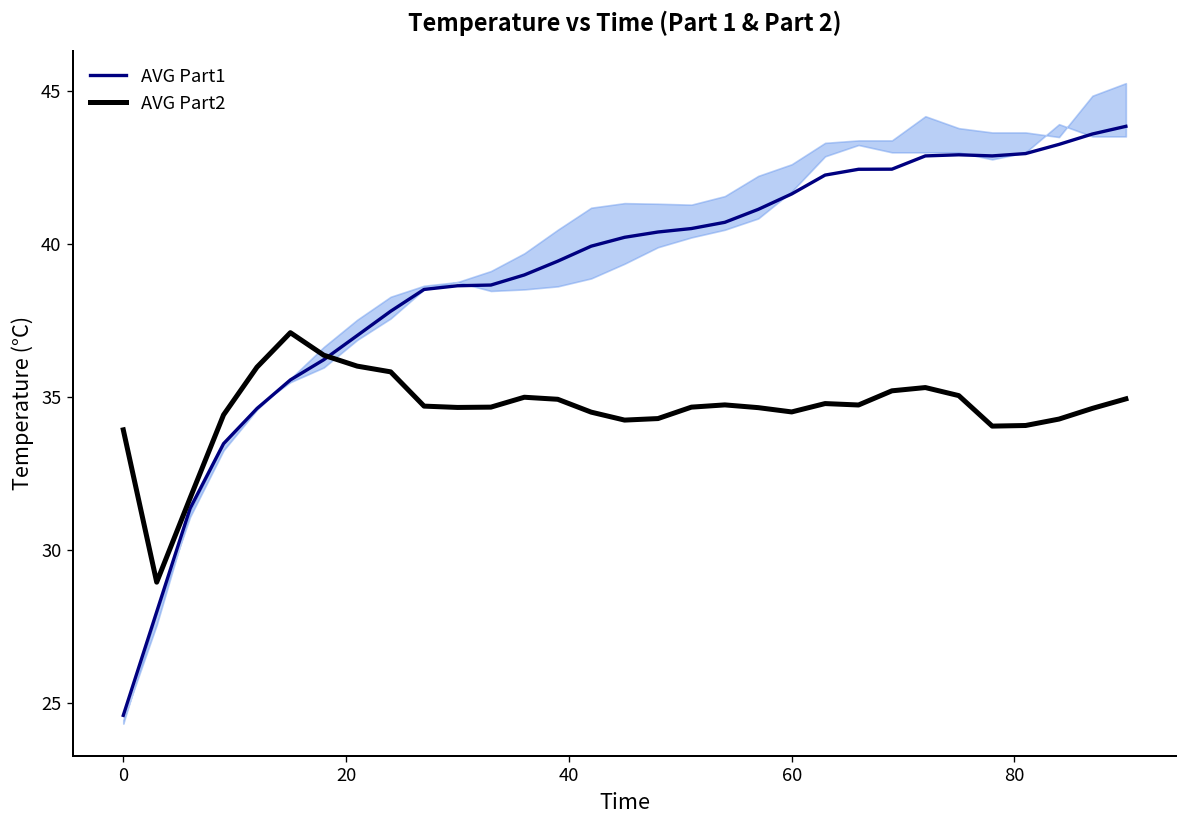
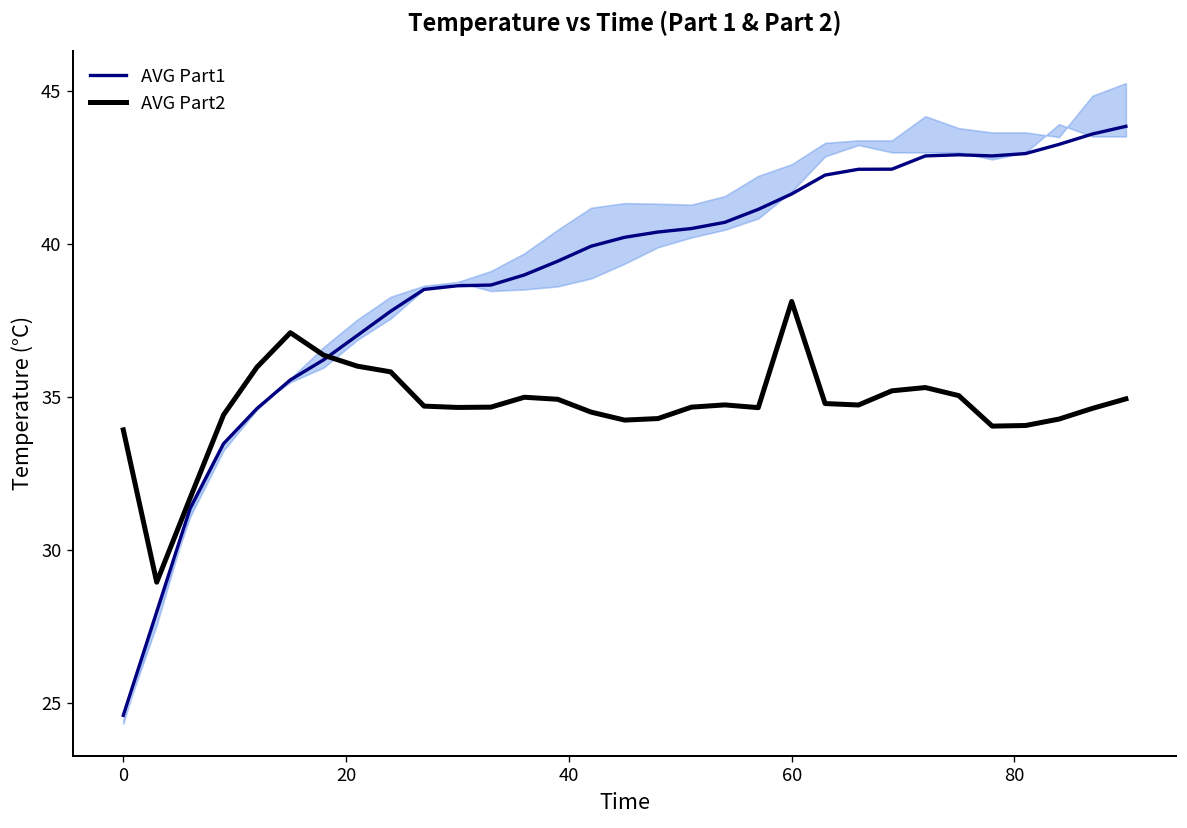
AVG Part2, 60: 34.5 -> 38.1
